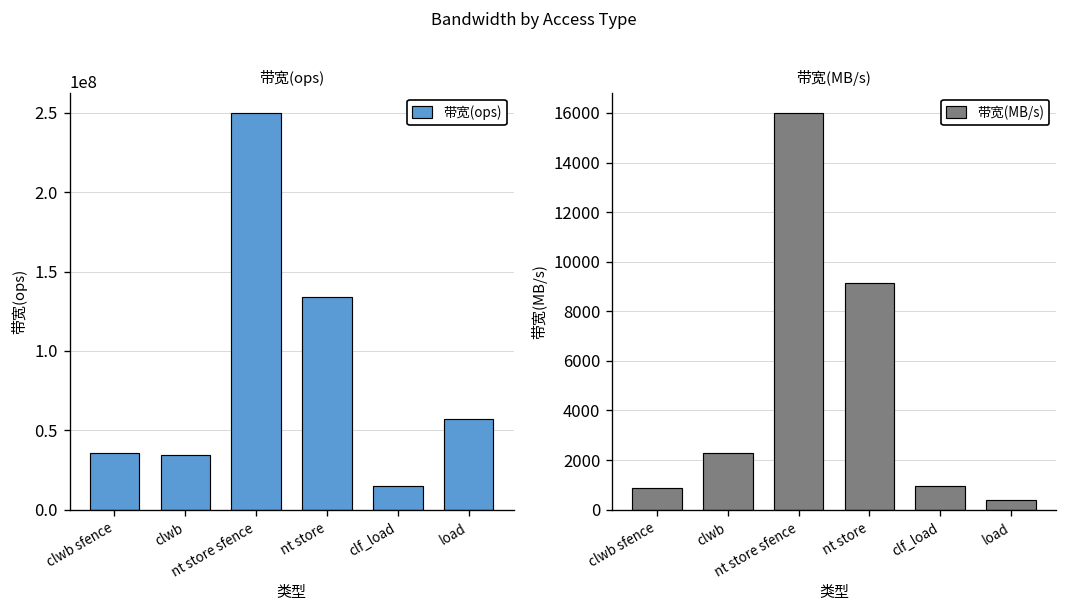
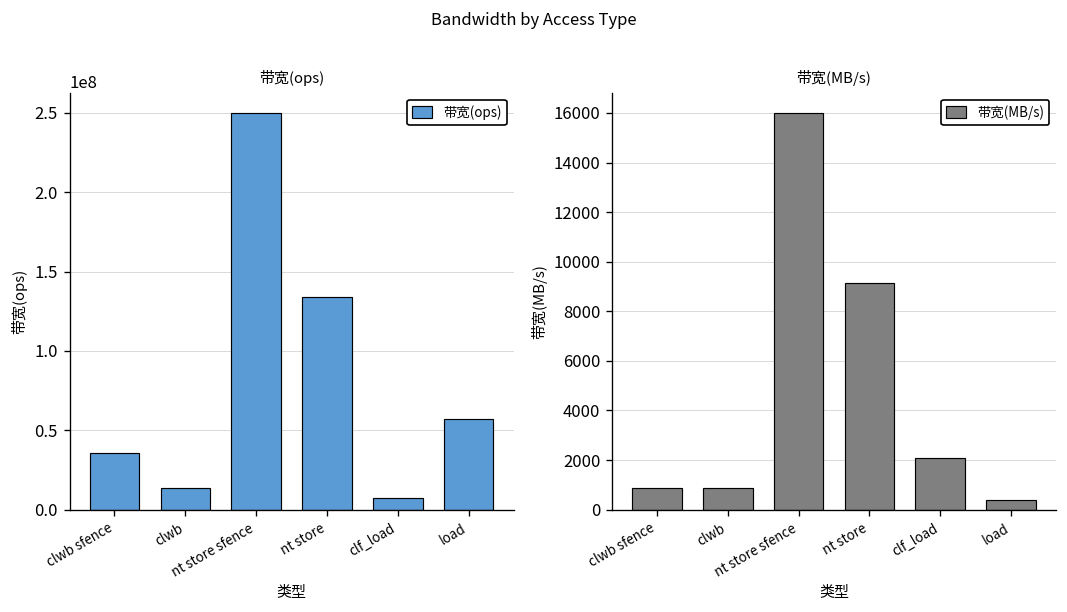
带宽(ops), clwb: 34000000 -> 14000000
带宽(ops), clf_load: 15000000 -> 8000000
带宽(MB/s), clwb: 2300 -> 900
带宽(MB/s), clf_load: 900 -> 2100
